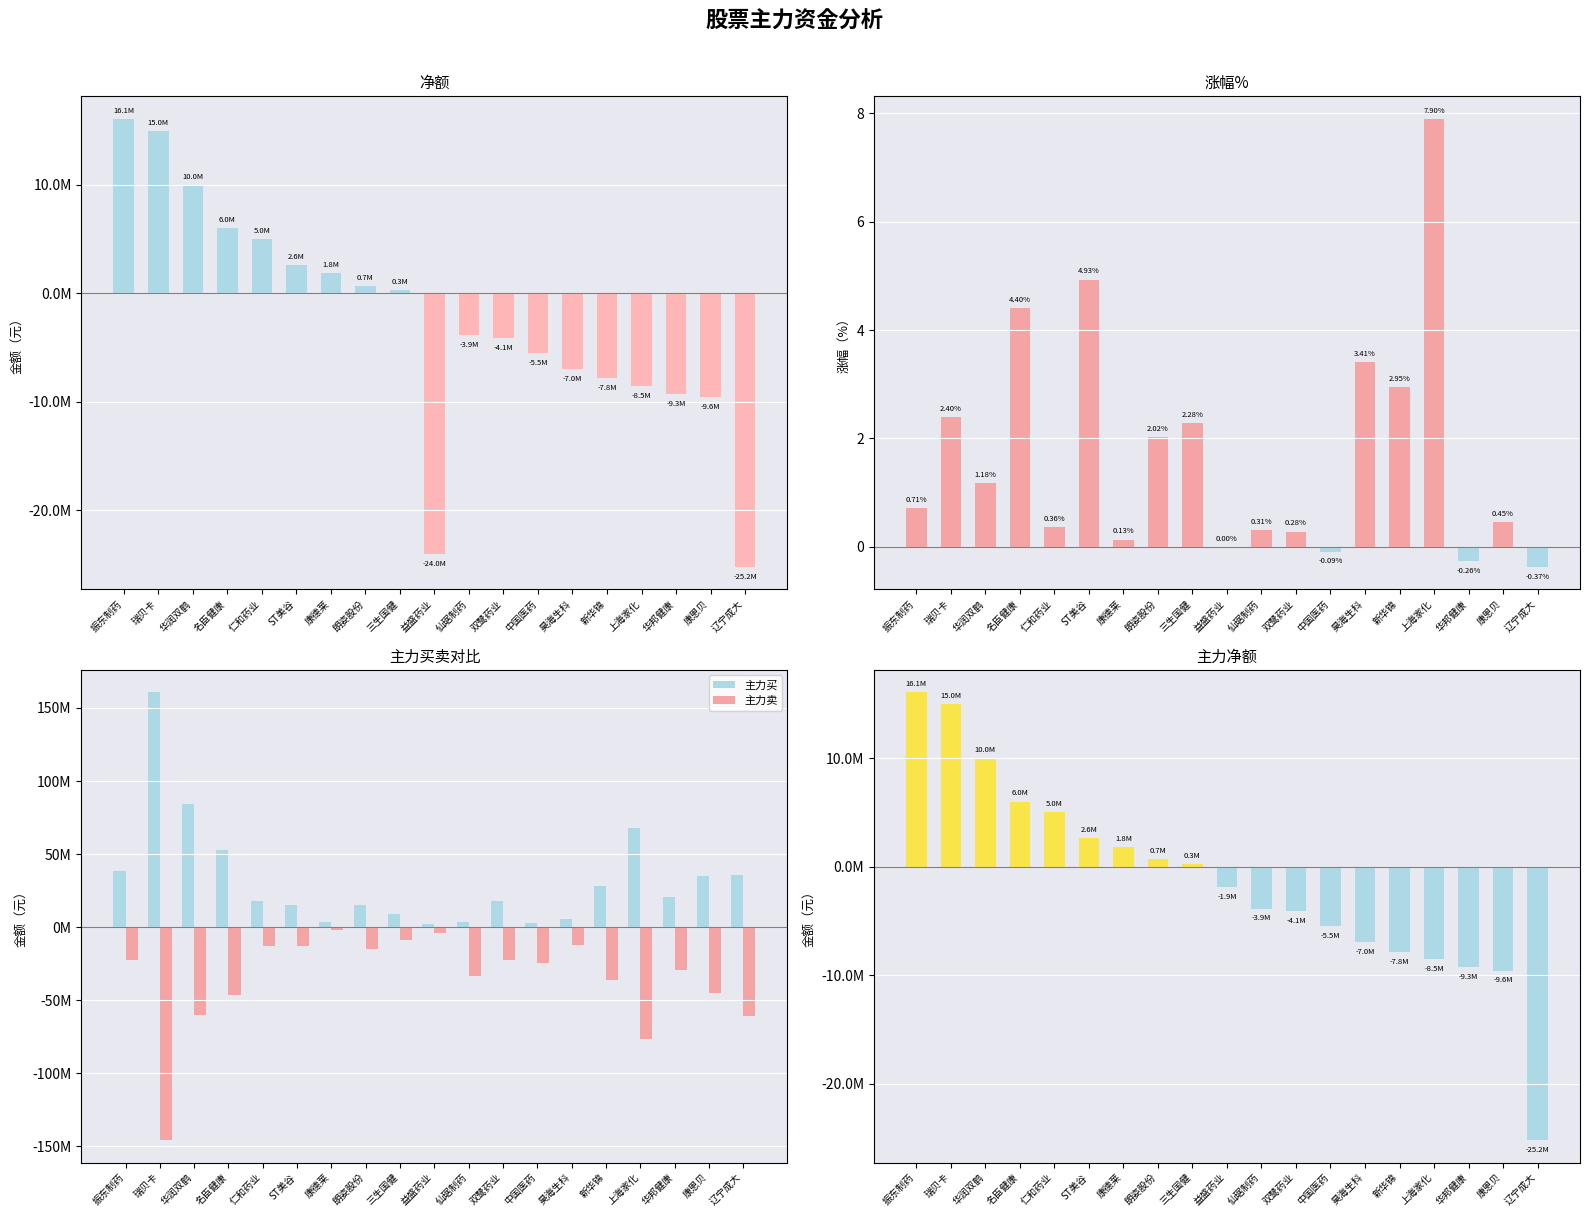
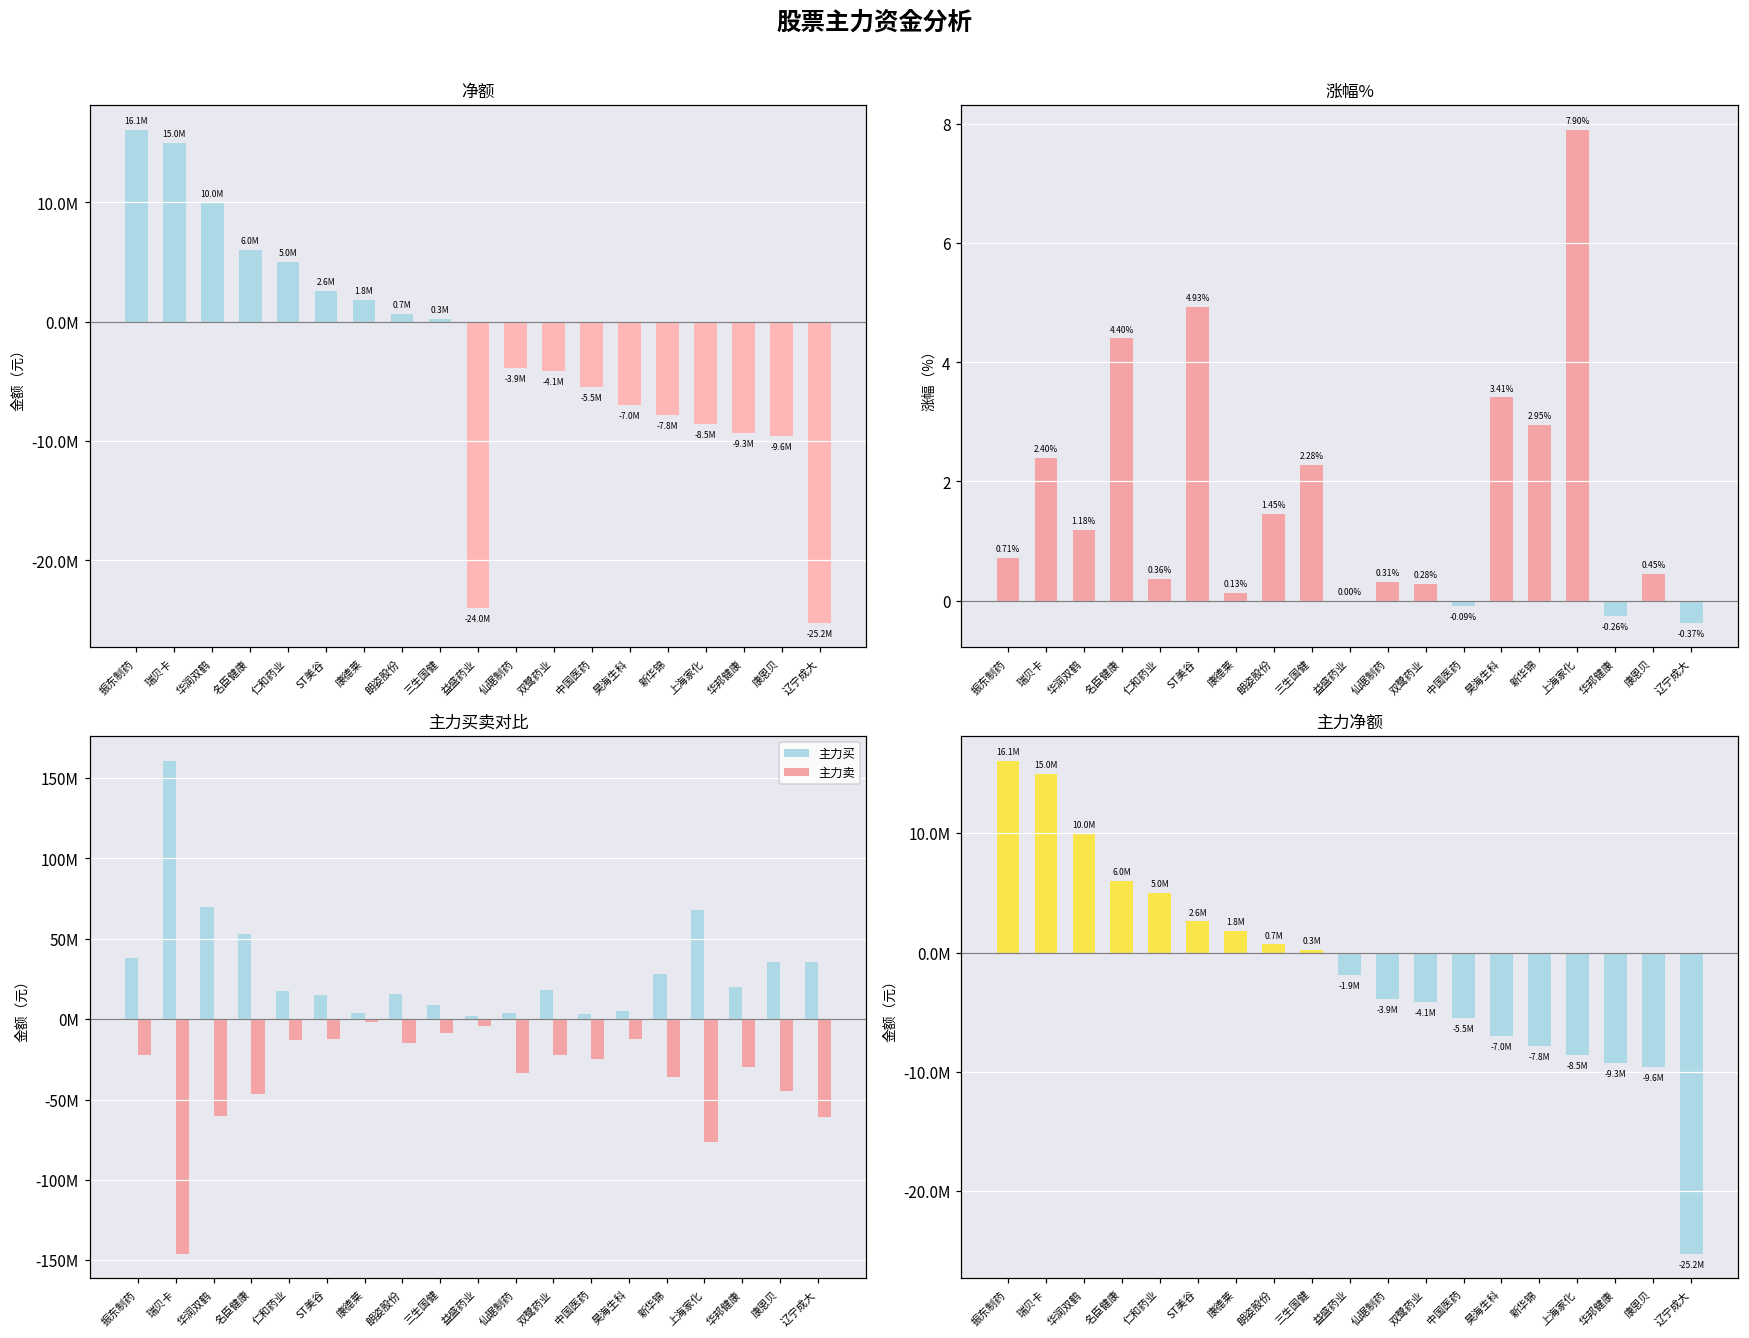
涨幅%, 朗姿股份: 2.02% -> 1.45%
主力买卖对比, 主力买, 华润双鹤: 84000000 -> 70000000
